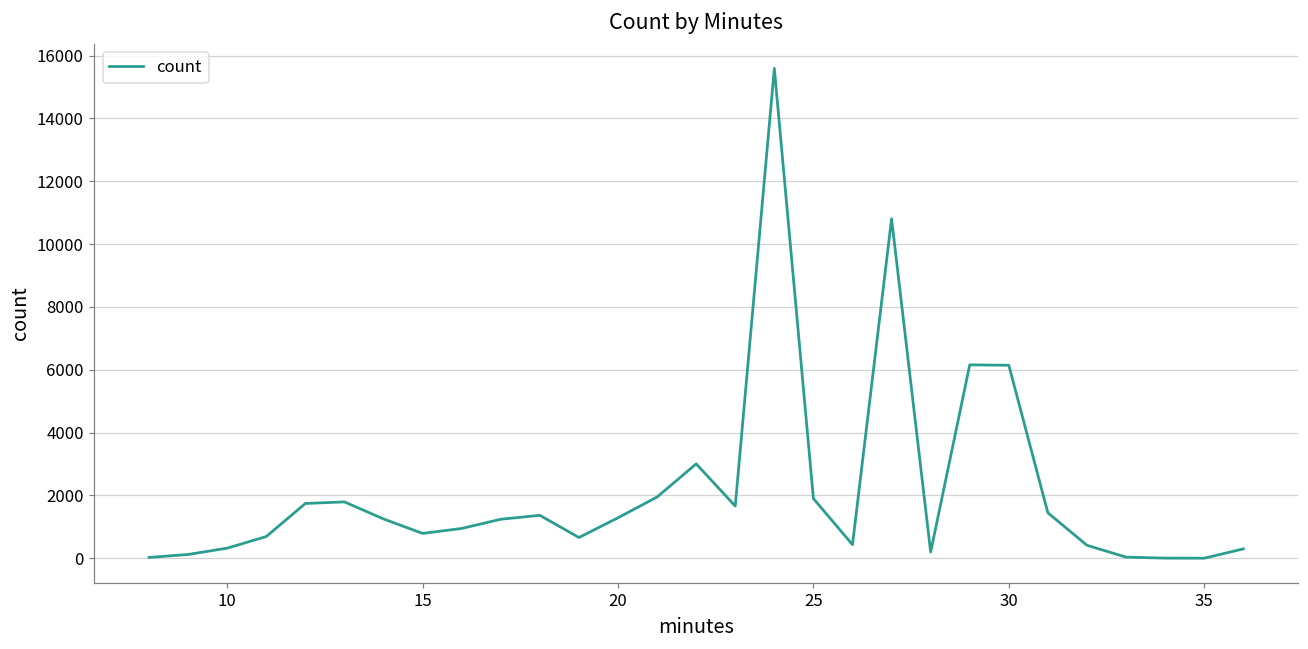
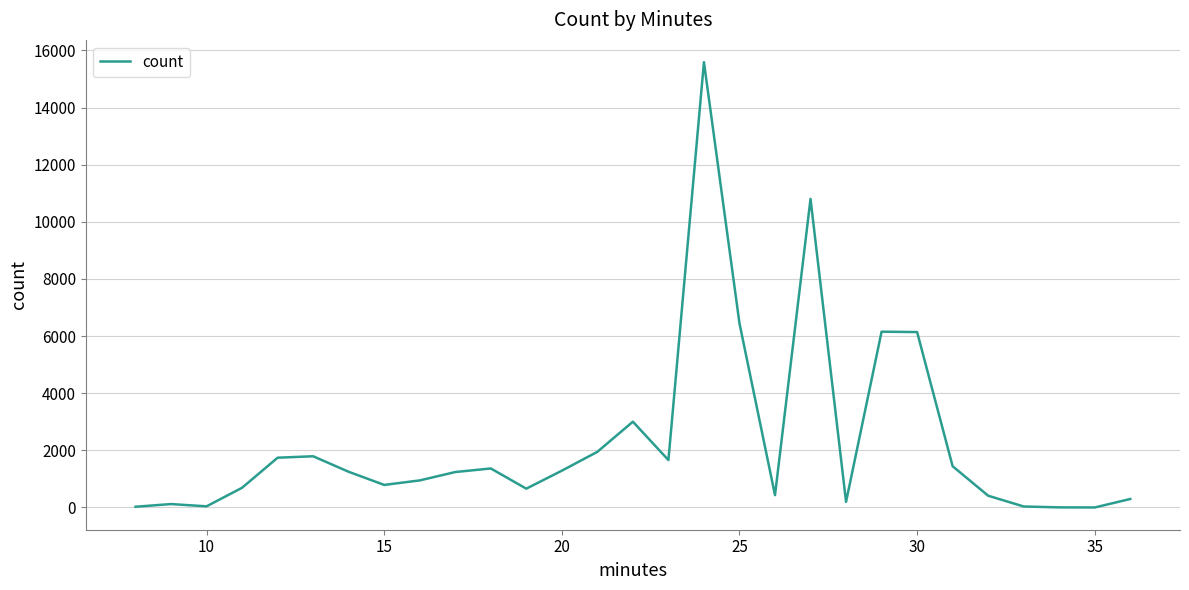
10: 300 -> 0
25: 1900 -> 6400
